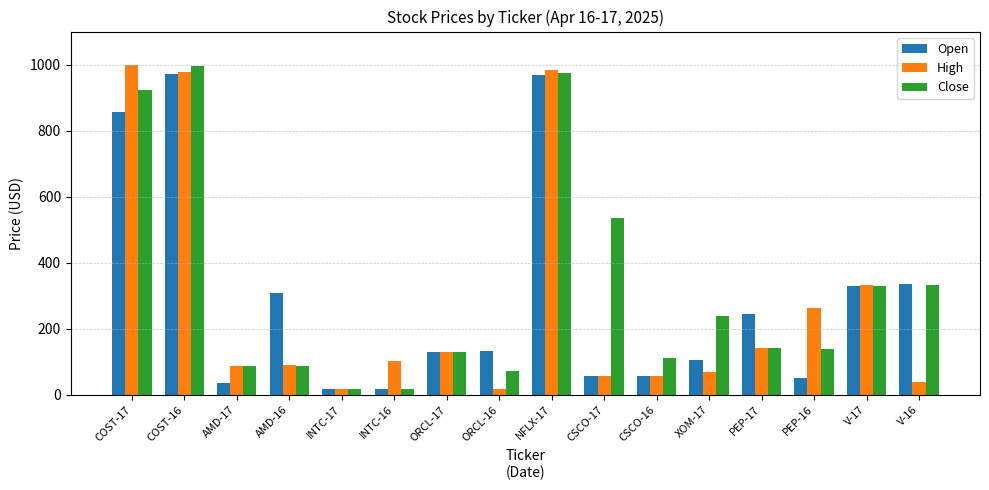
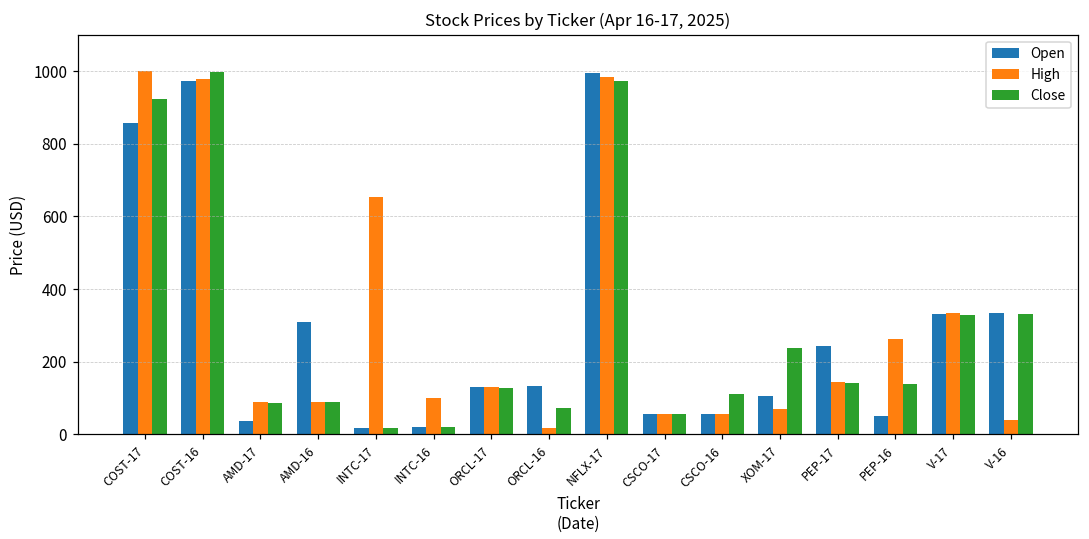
High, INTC-17: 20 -> 650
Open, NFLX-17: 970 -> 1000
Close, CSCO-17: 530 -> 60
